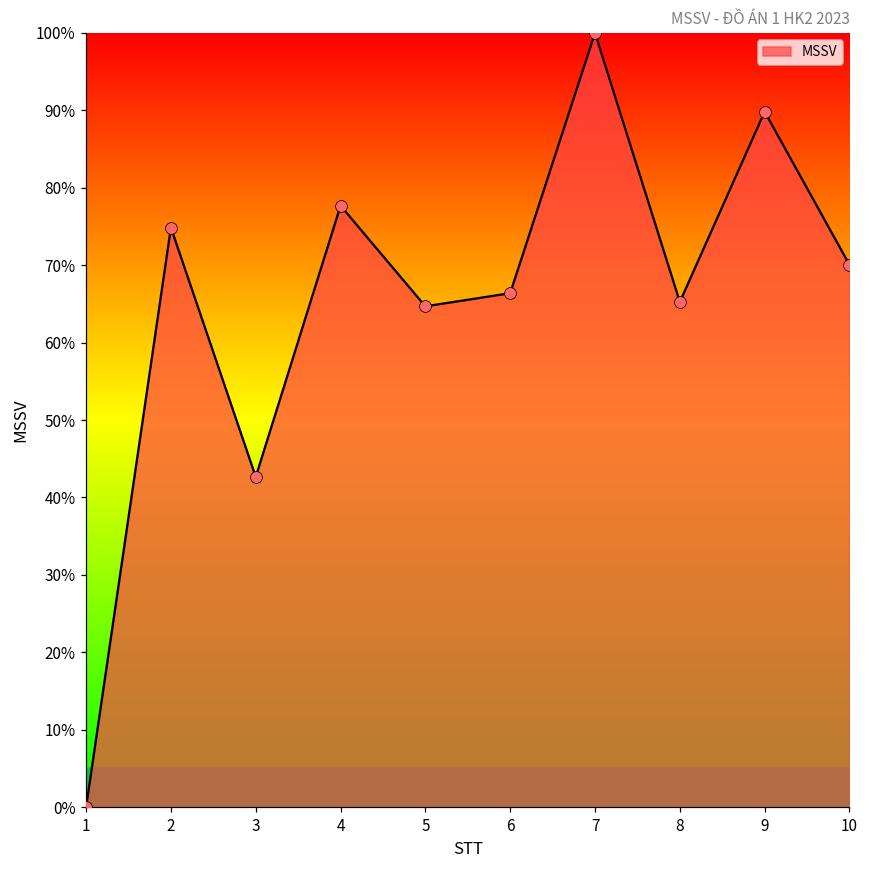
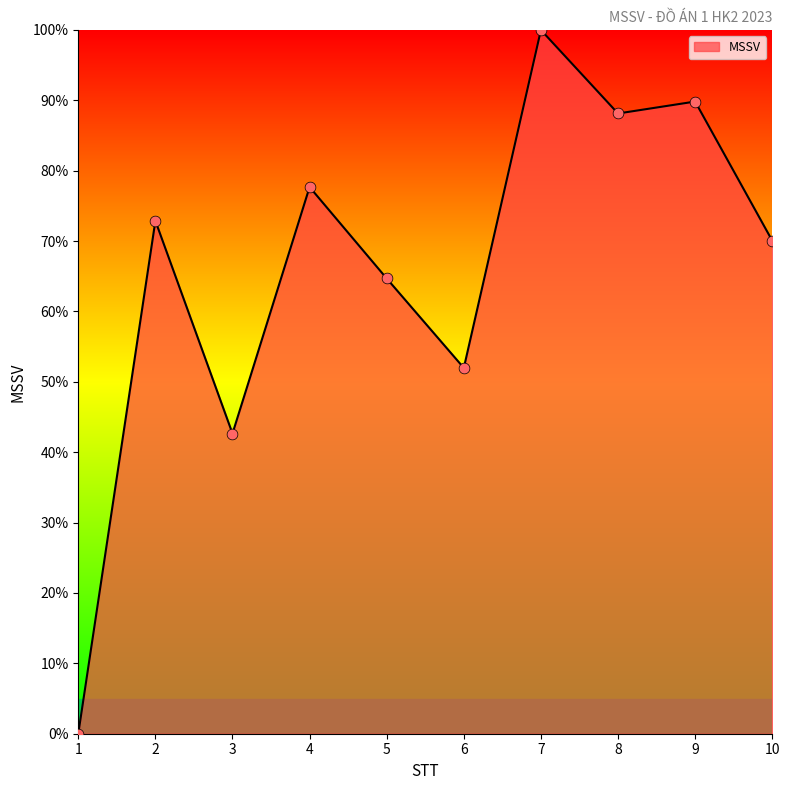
2: 75% -> 73%
6: 66% -> 52%
8: 65% -> 88%
